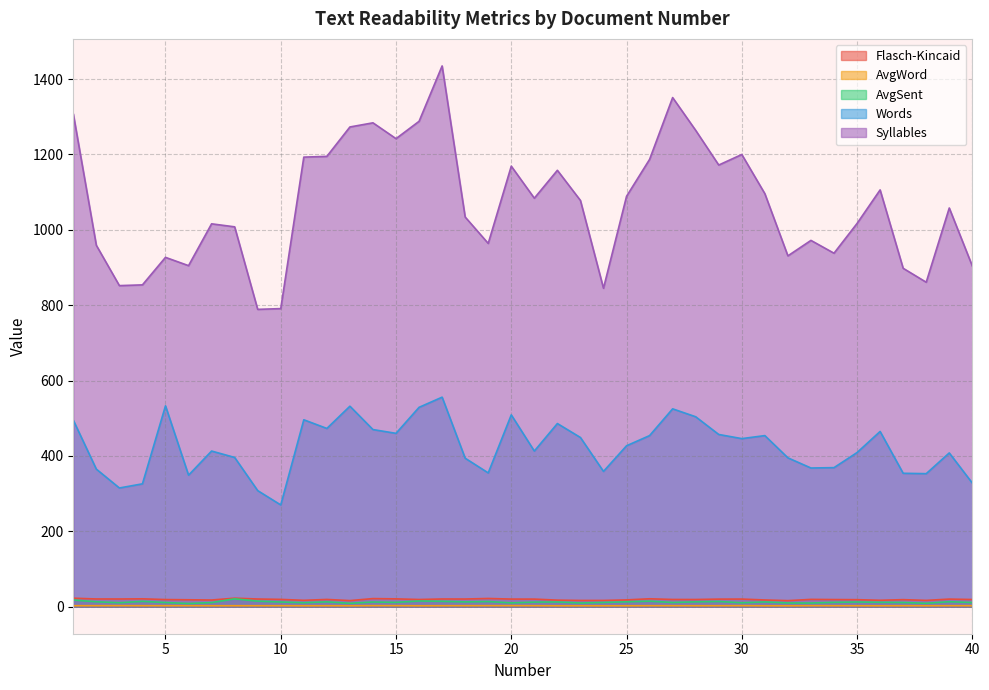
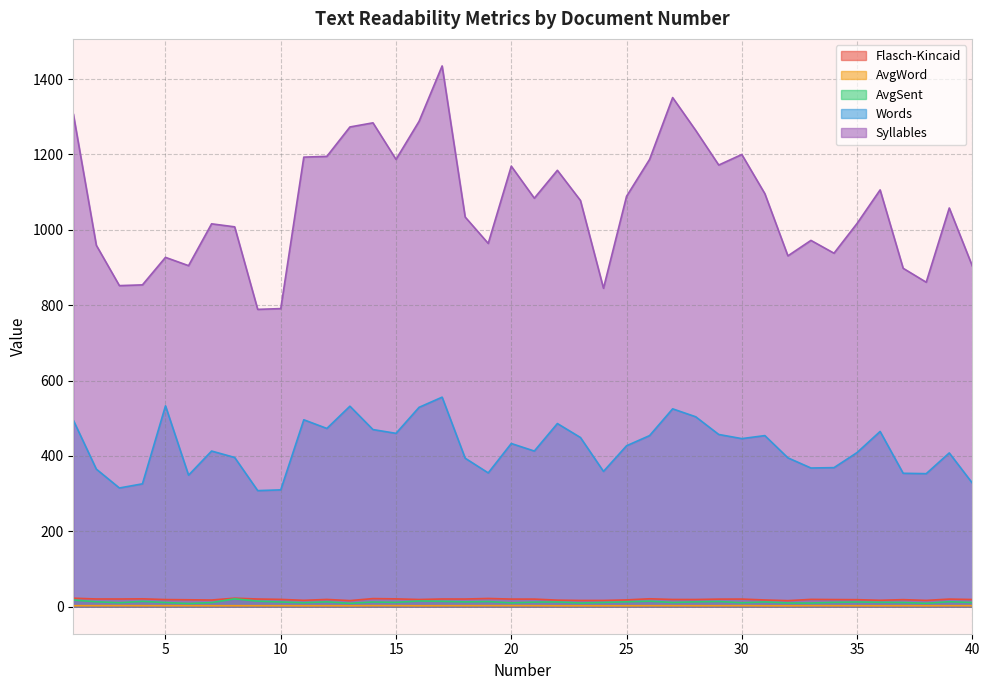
Words, 10: 270 -> 310
Syllables, 15: 1240 -> 1190
Words, 20: 510 -> 430
